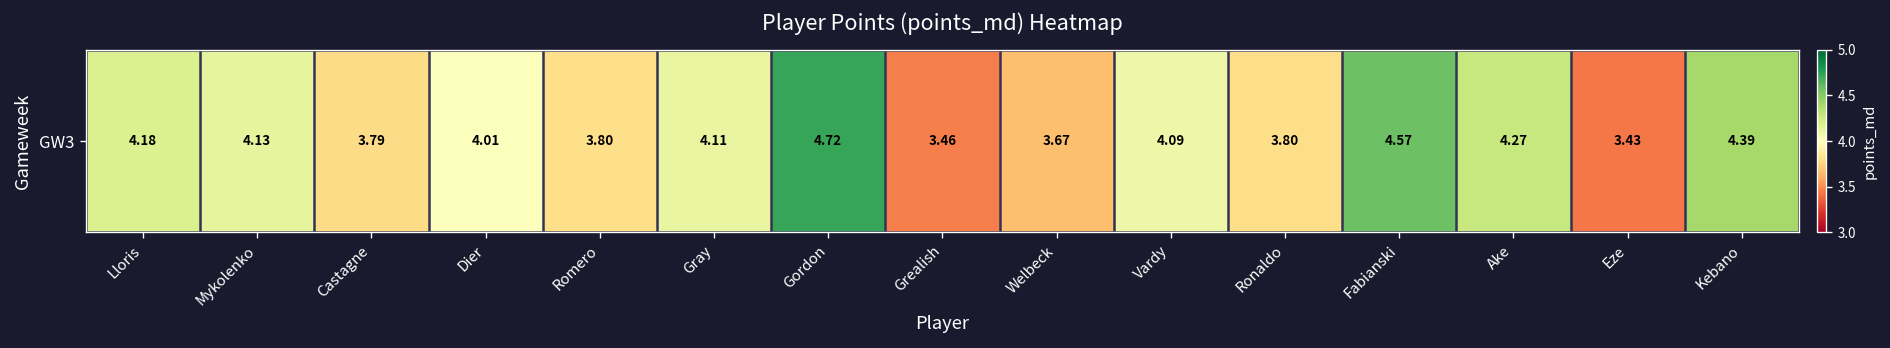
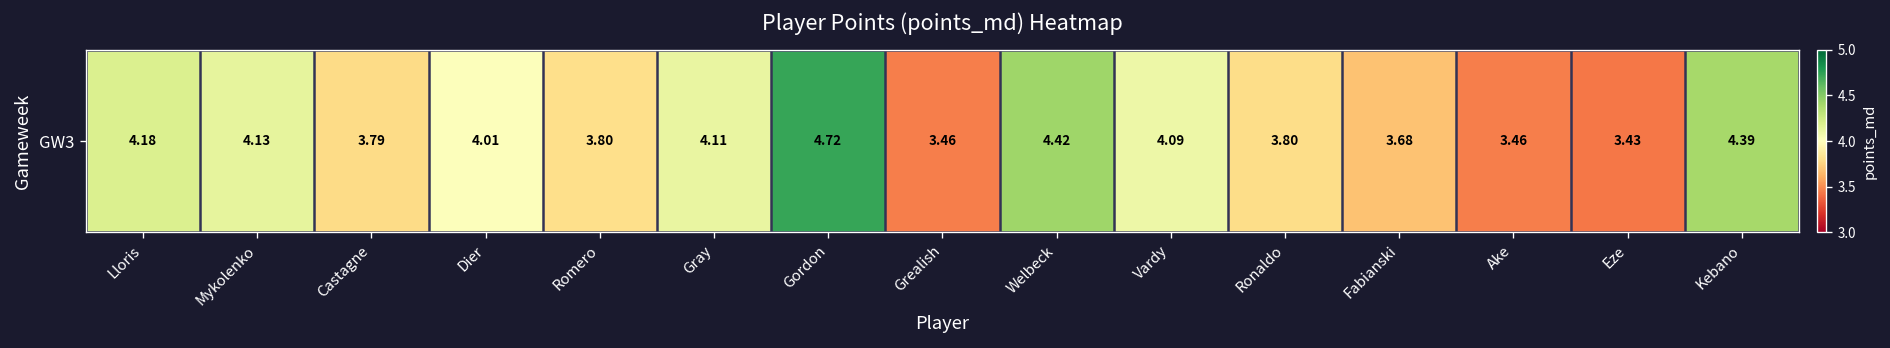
GW3, Welbeck: 3.67 -> 4.42
GW3, Fabianski: 4.57 -> 3.68
GW3, Ake: 4.27 -> 3.46
